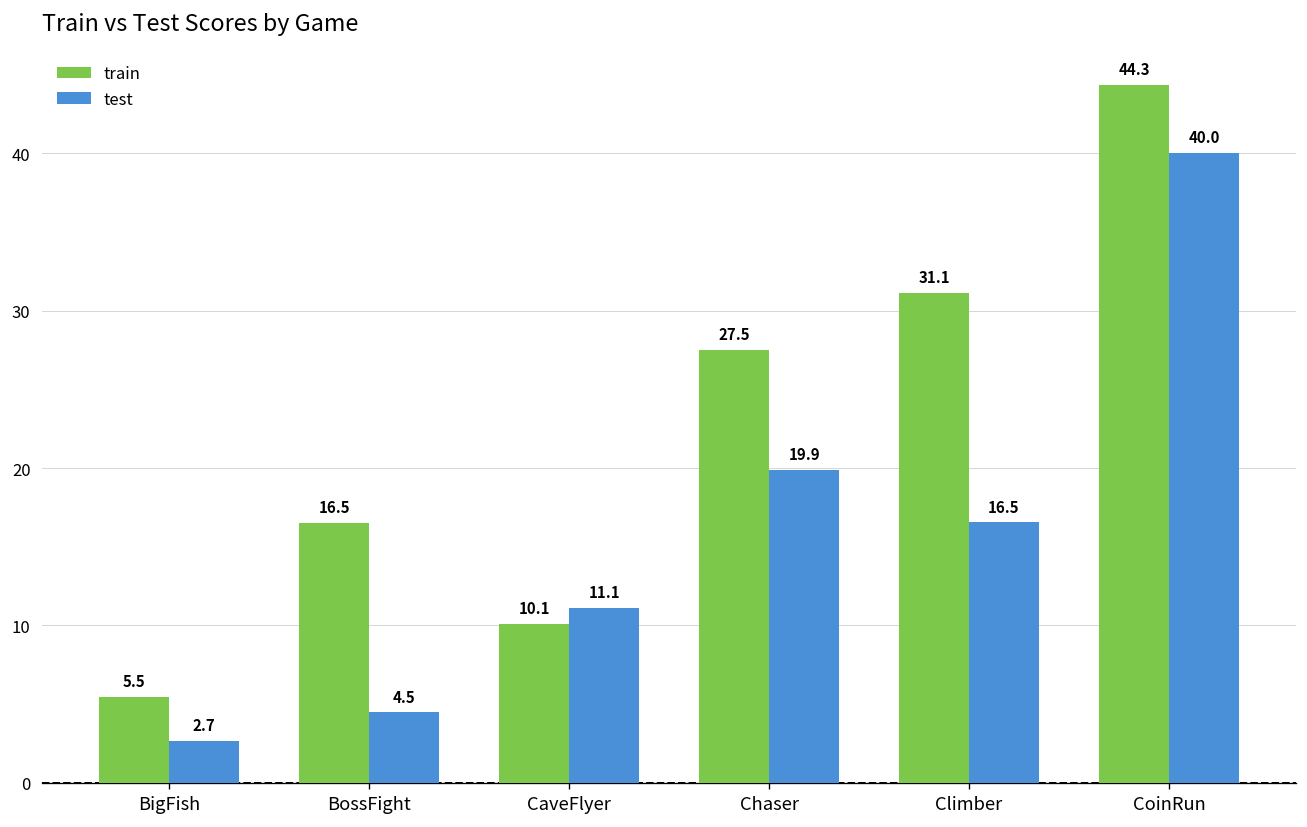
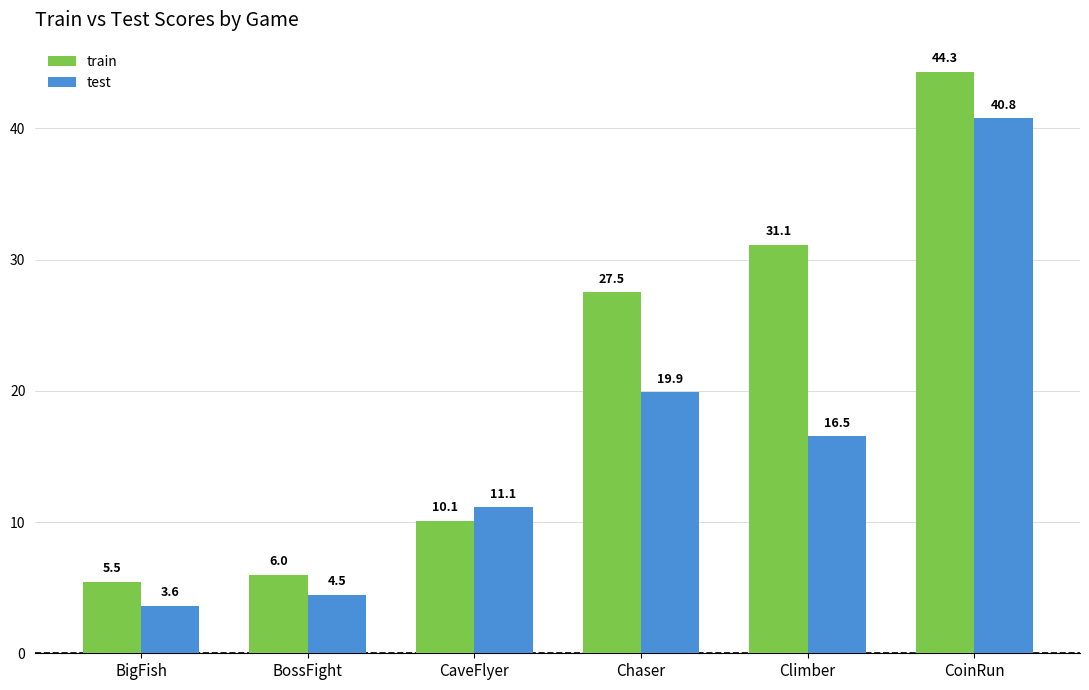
test, BigFish: 2.7 -> 3.6
train, BossFight: 16.5 -> 6.0
test, CoinRun: 40.0 -> 40.8
